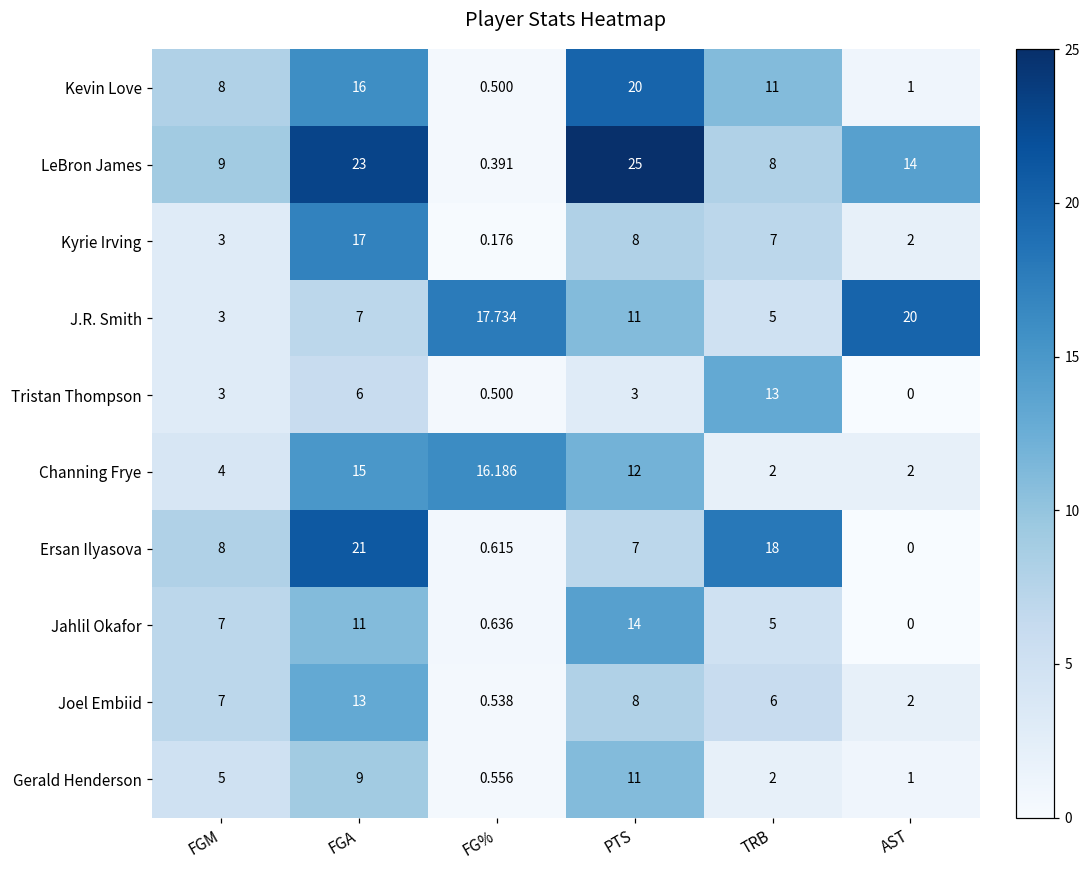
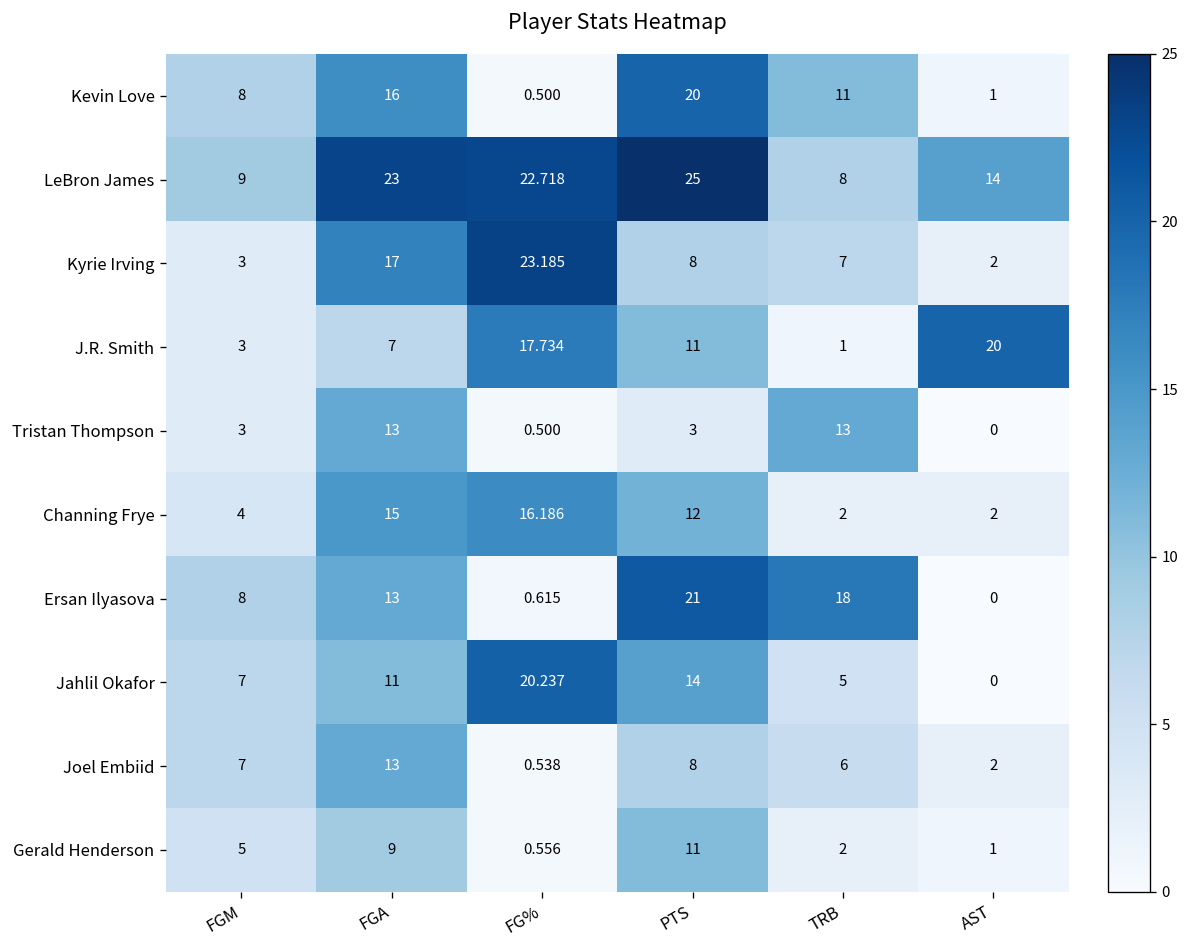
LeBron James, FG%: 0.391 -> 22.718
Kyrie Irving, FG%: 0.176 -> 23.185
J.R. Smith, TRB: 5 -> 1
Tristan Thompson, FGA: 6 -> 13
Ersan Ilyasova, FGA: 21 -> 13
Ersan Ilyasova, PTS: 7 -> 21
Jahlil Okafor, FG%: 0.636 -> 20.237
